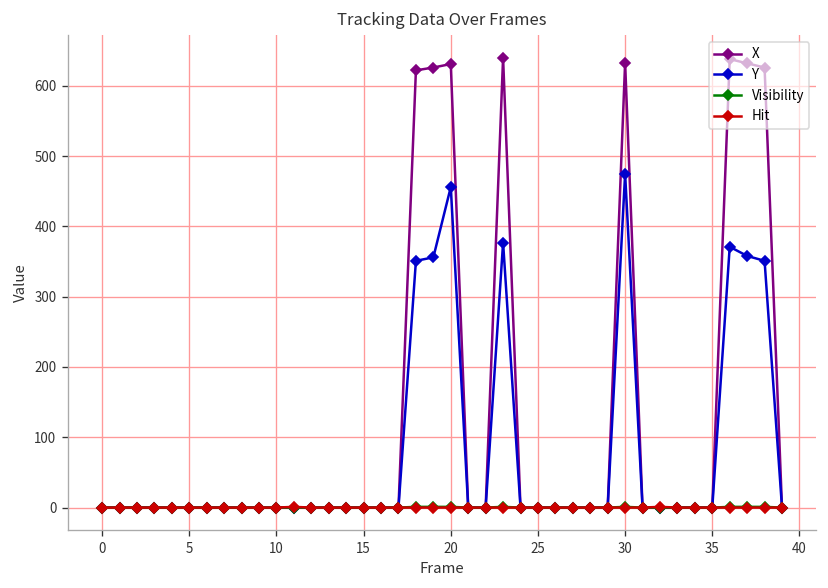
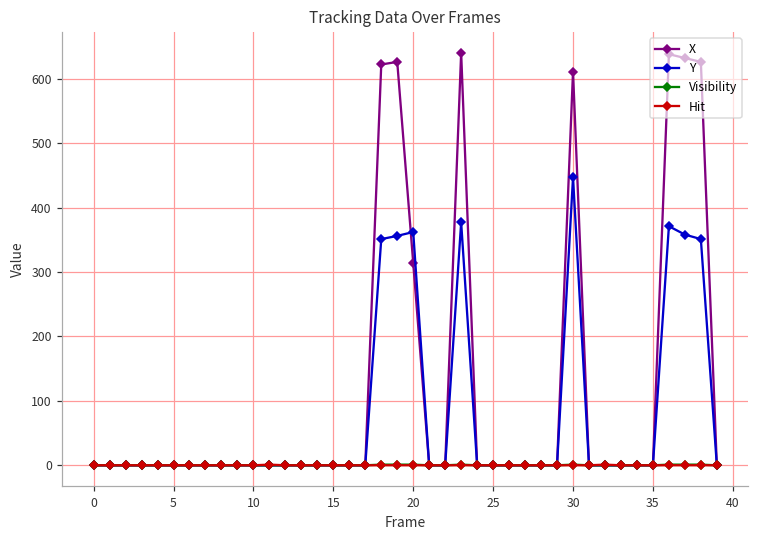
X, 20: 630 -> 310
Y, 20: 460 -> 360
X, 30: 630 -> 610
Y, 30: 480 -> 450
